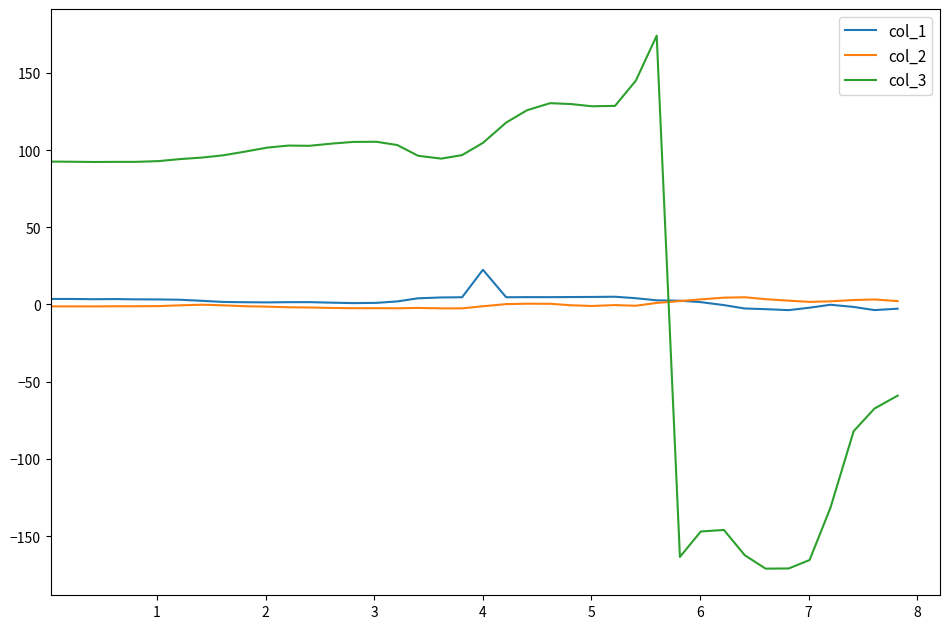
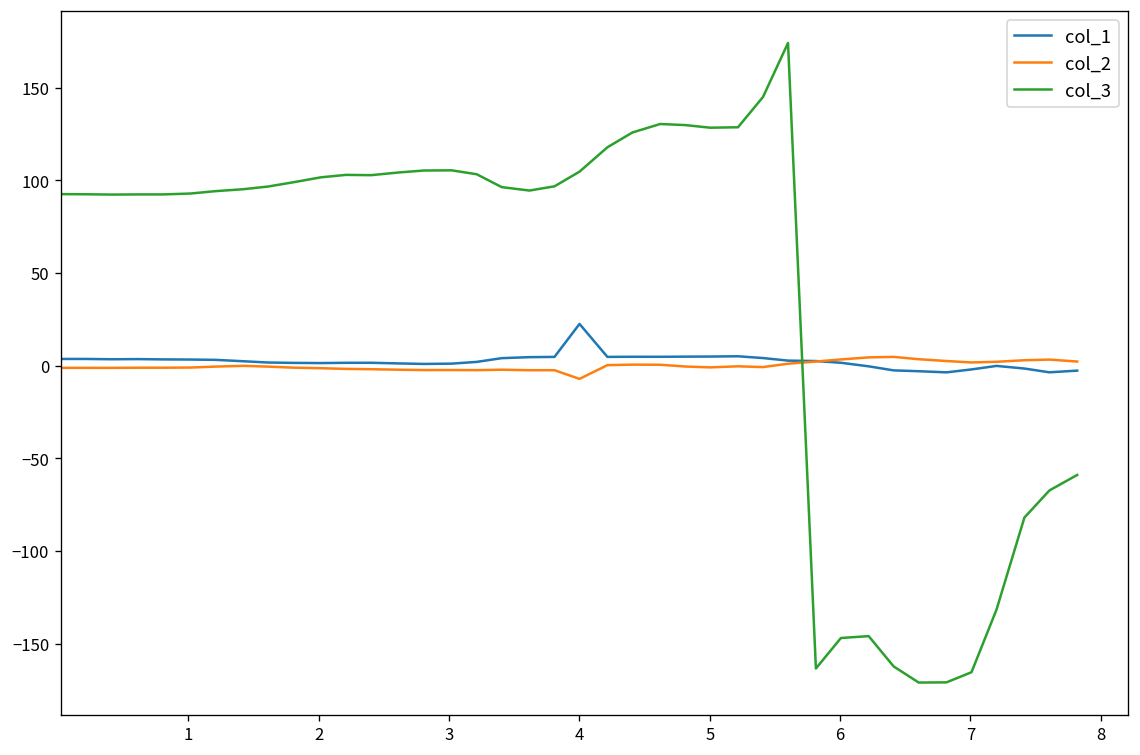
col_2, 4: -1 -> -7
